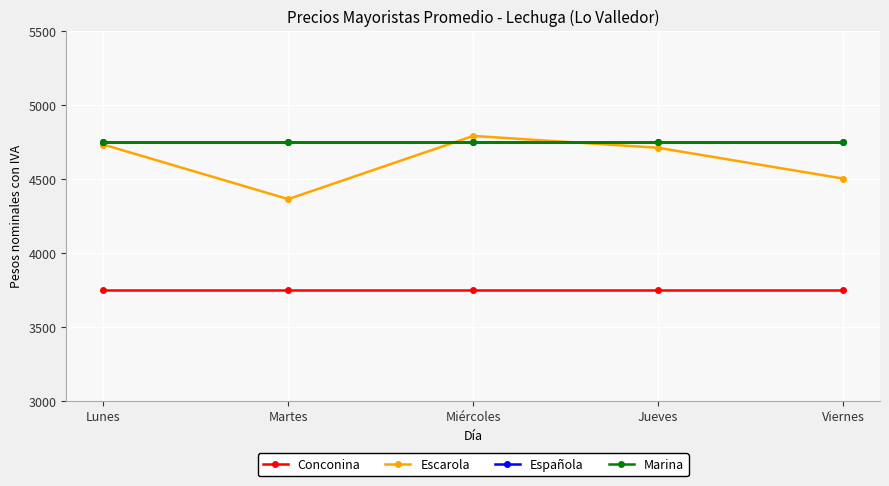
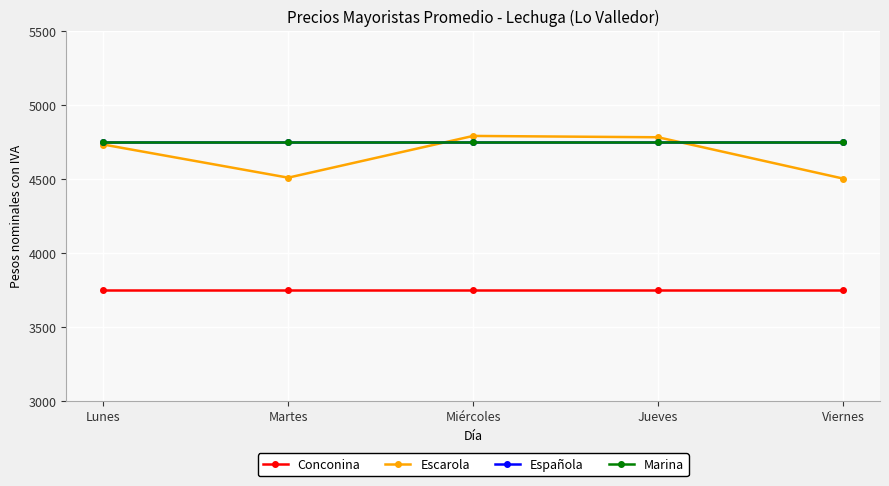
Escarola, Martes: 4360 -> 4510
Escarola, Jueves: 4710 -> 4780
